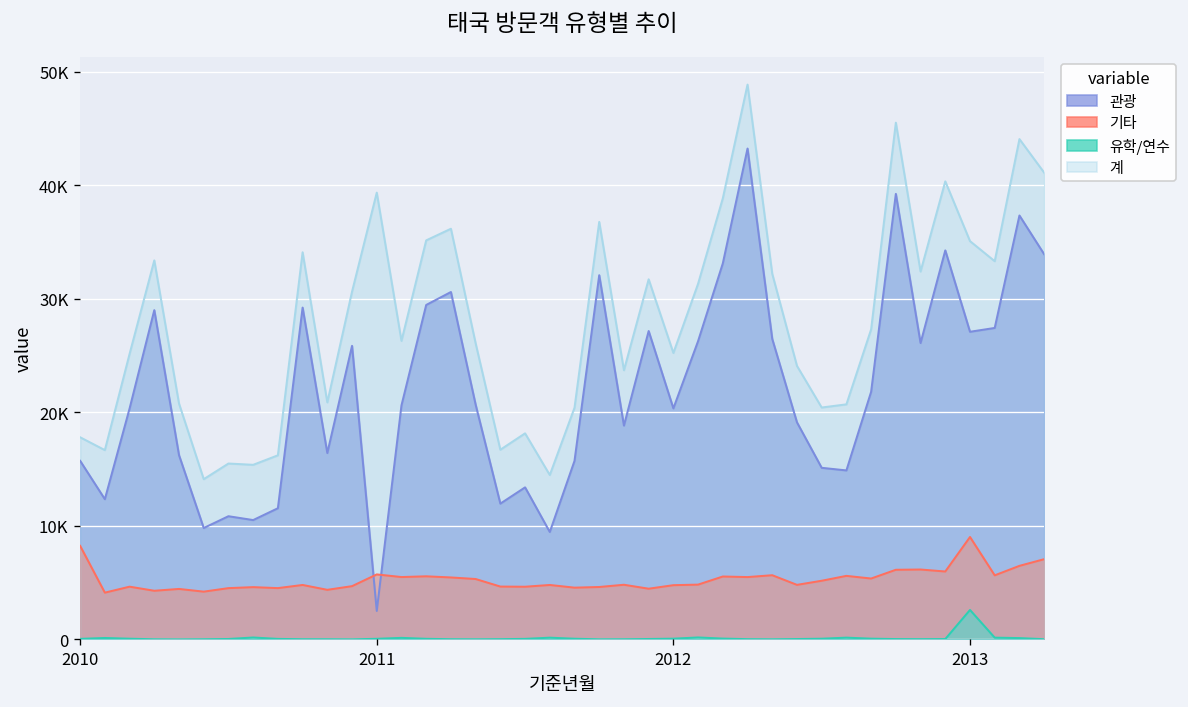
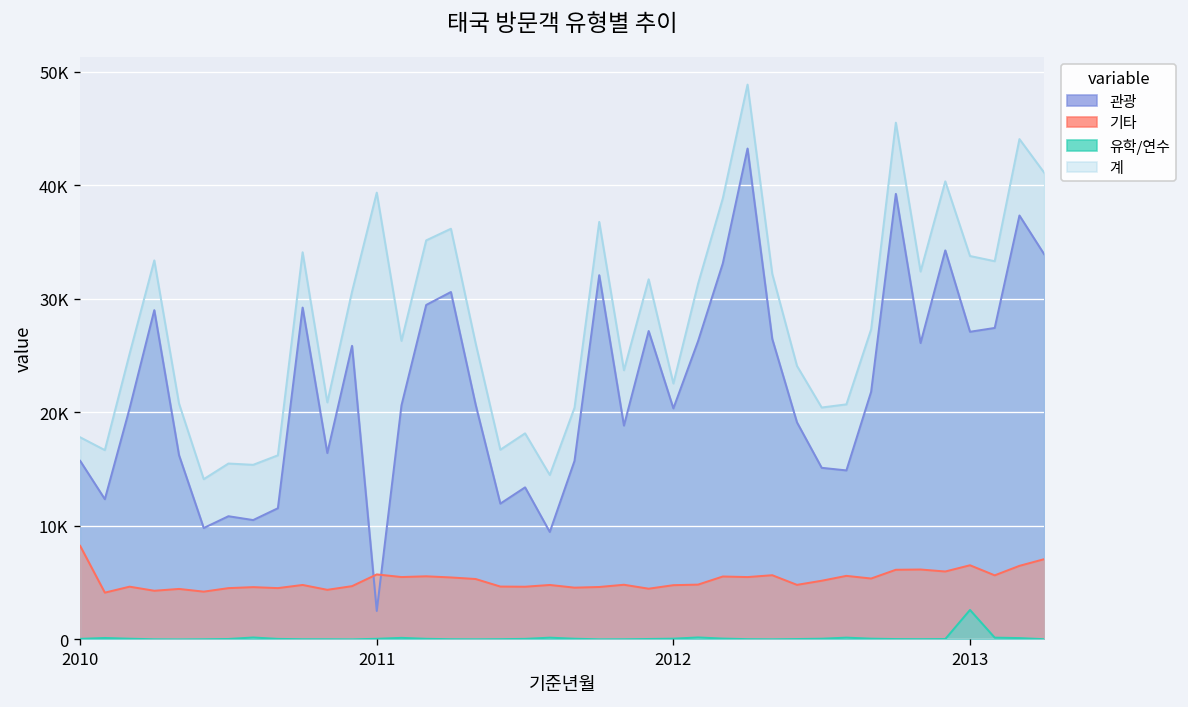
계, 2012: 25000 -> 23000
기타, 2013: 9000 -> 7000
계, 2013: 35000 -> 34000
